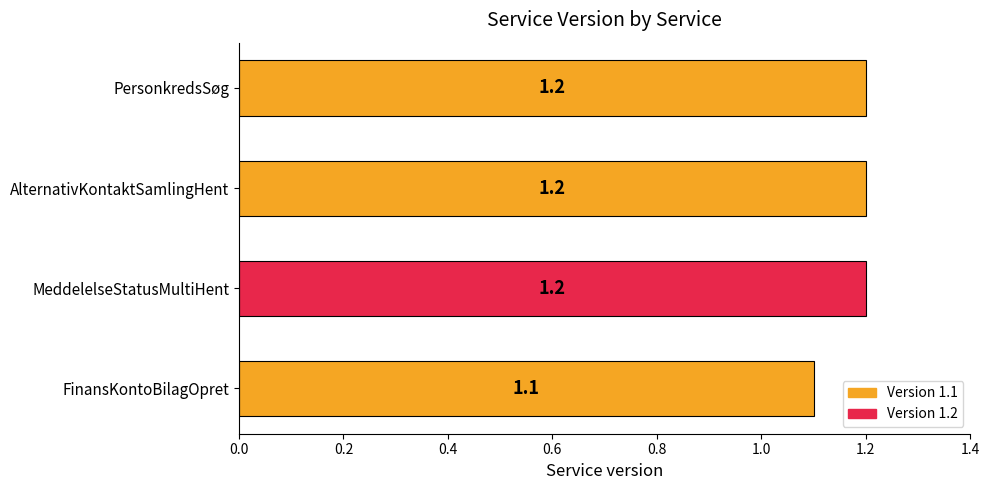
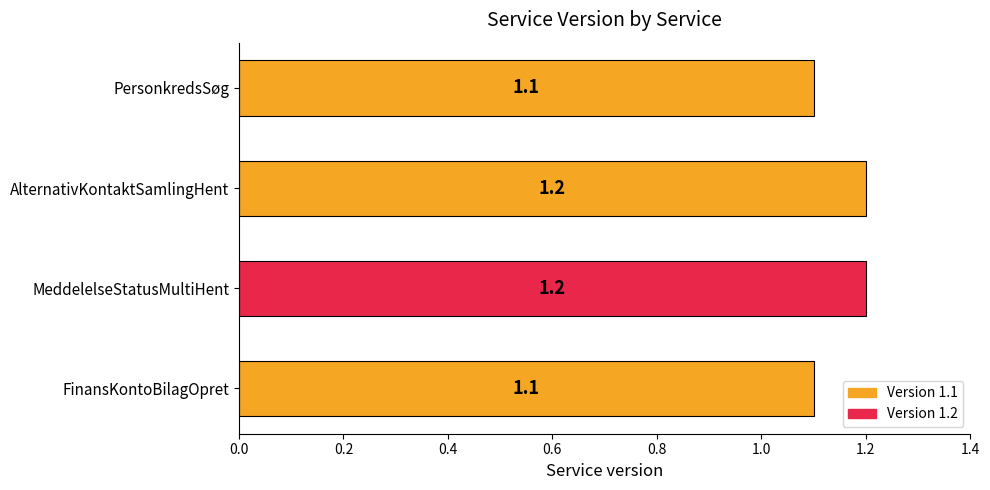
PersonkredsSøg: 1.2 -> 1.1
